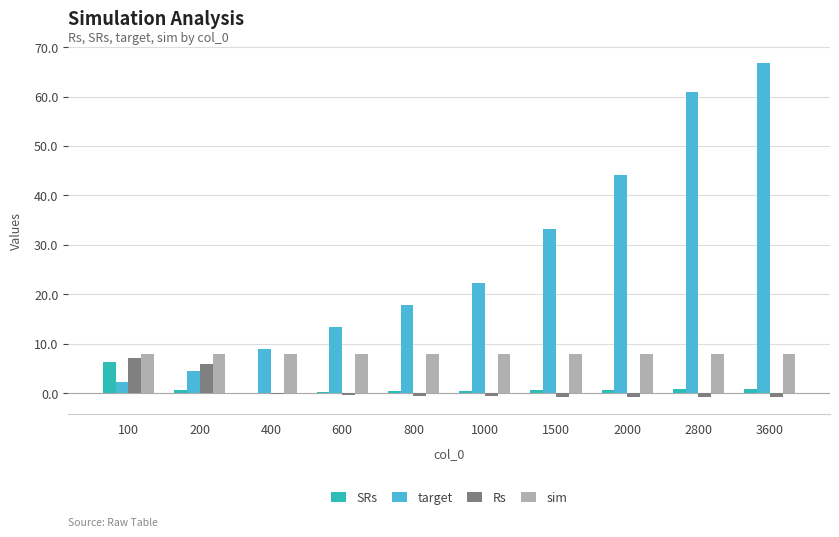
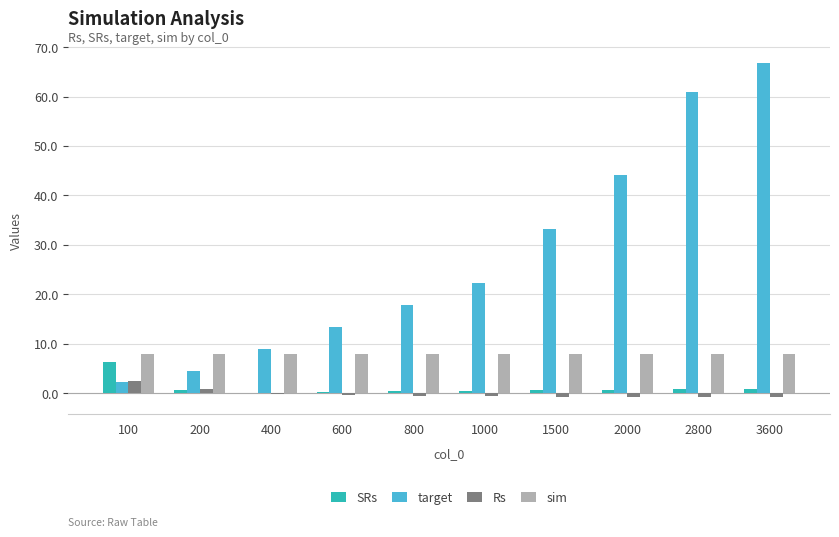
Rs, 100: 7 -> 3
Rs, 200: 6 -> 1
